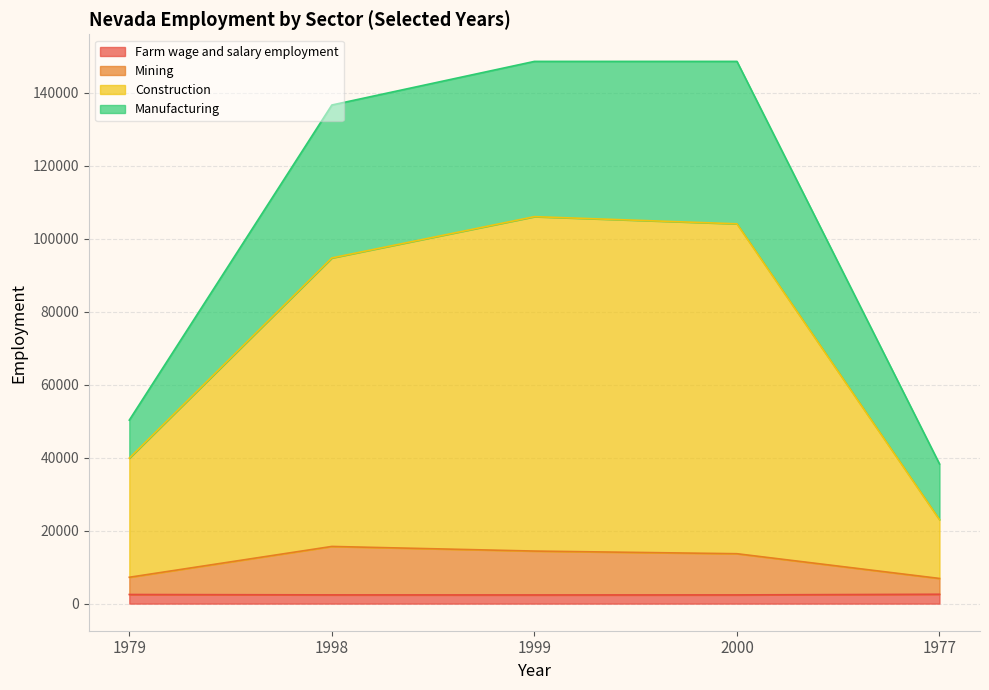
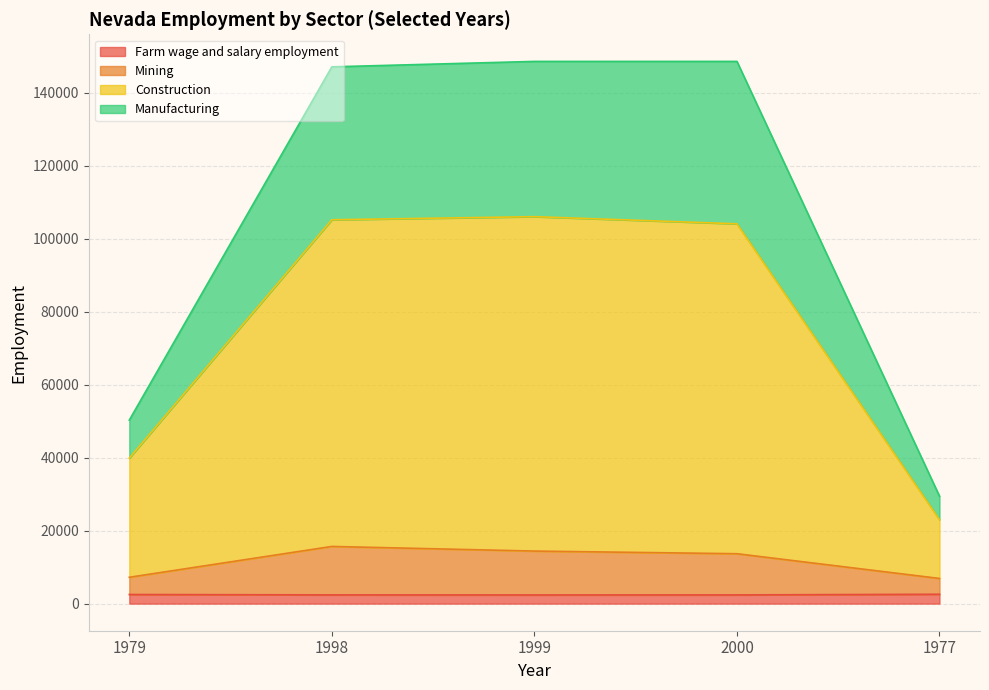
Construction, 1998: 79000 -> 90000
Manufacturing, 1977: 15000 -> 6000
